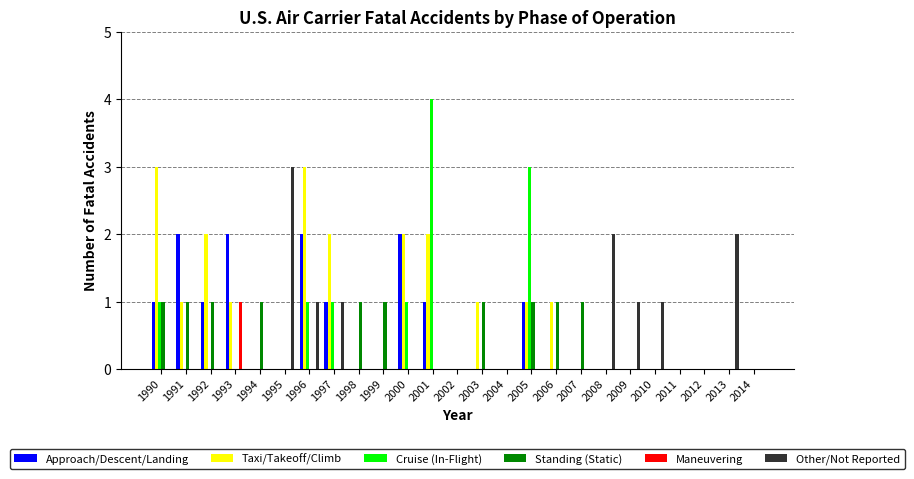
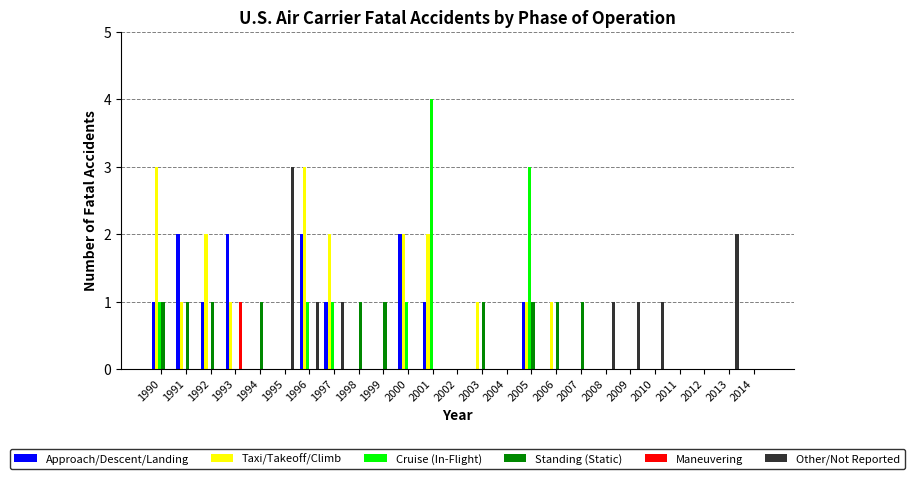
Other/Not Reported, 2008: 2 -> 1
